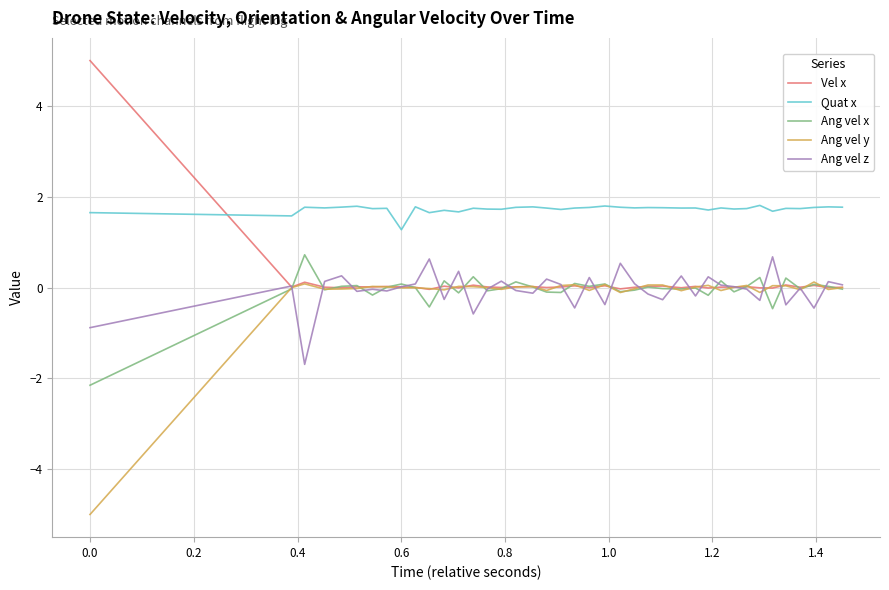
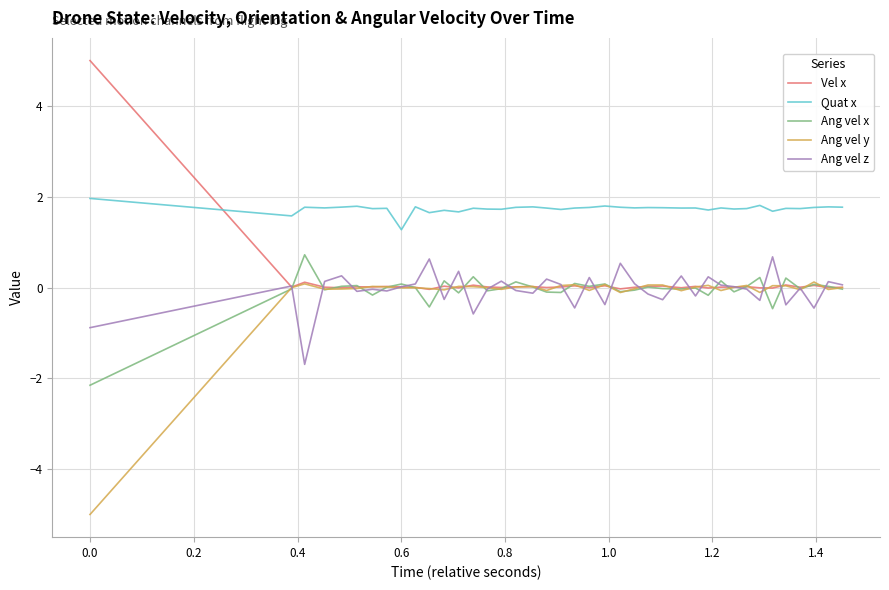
Quat x, 0.0: 1.7 -> 2.0
